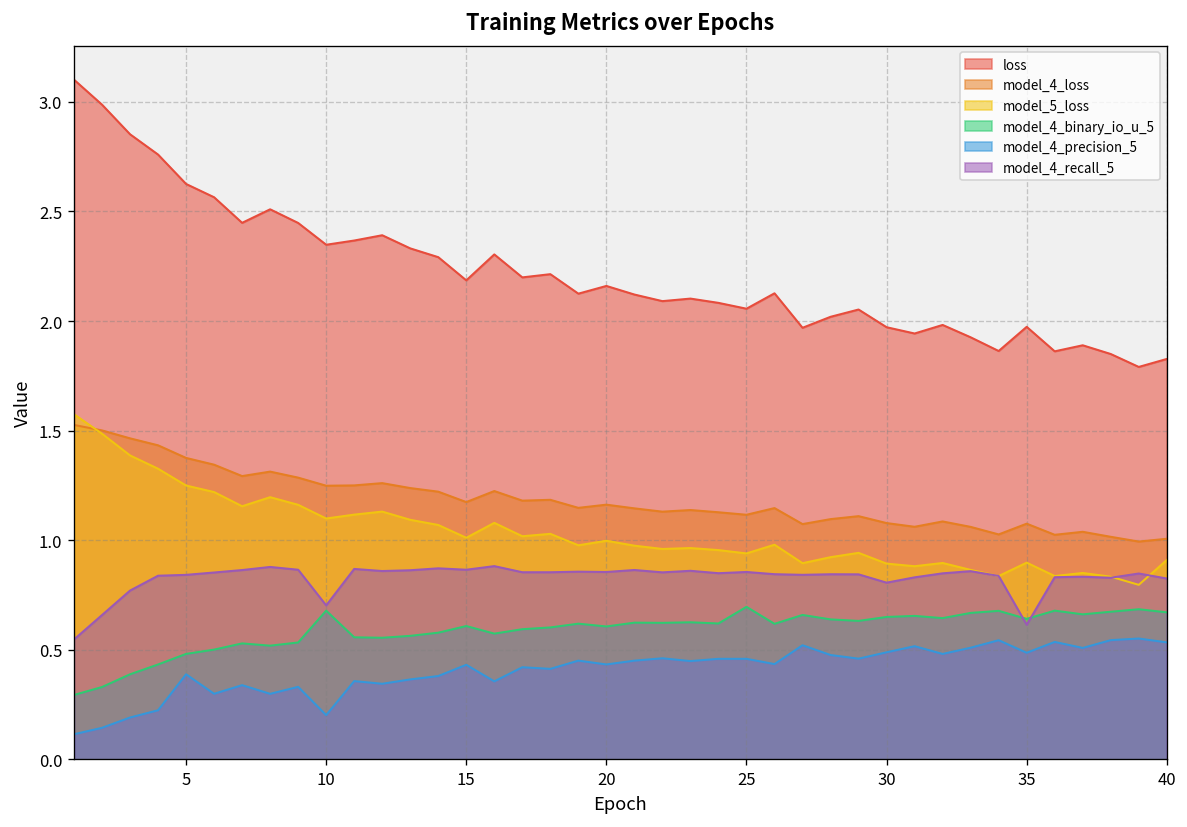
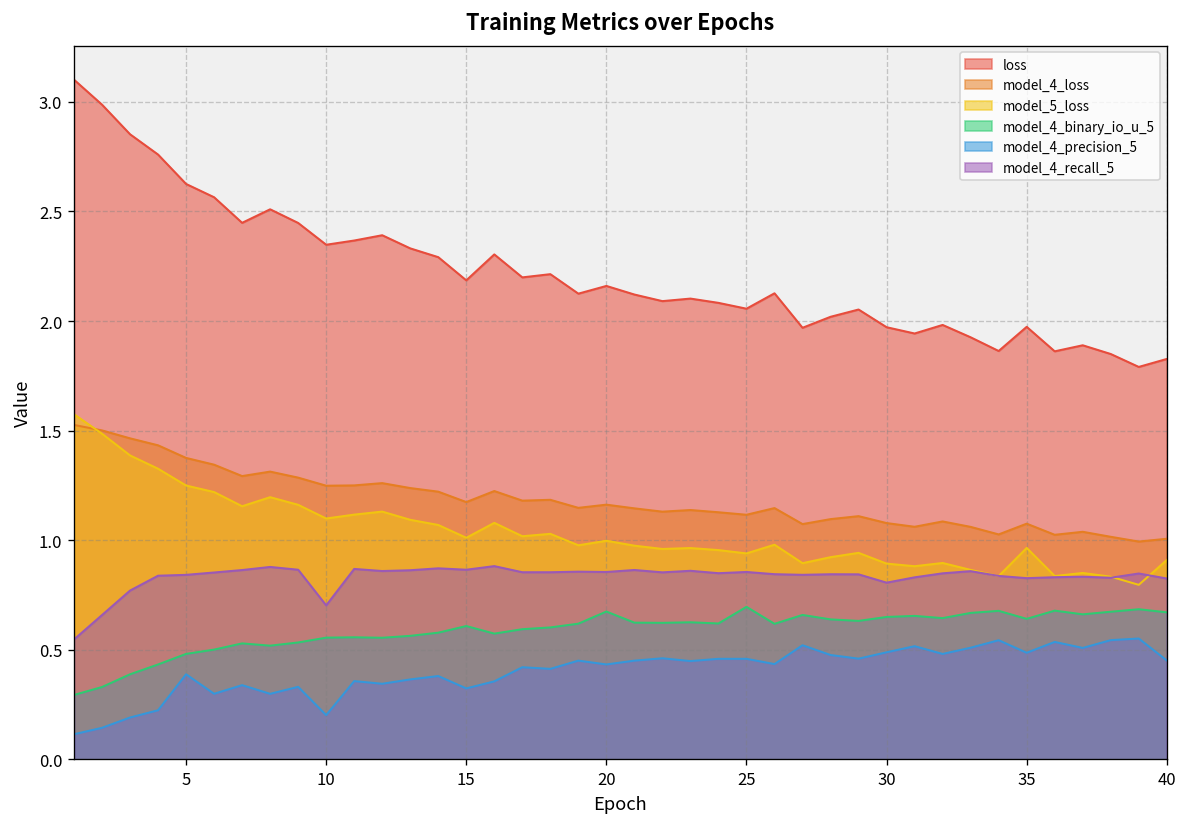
model_4_binary_io_u_5, 10: 0.68 -> 0.56
model_4_precision_5, 15: 0.43 -> 0.32
model_4_binary_io_u_5, 20: 0.61 -> 0.67
model_5_loss, 35: 0.90 -> 0.97
model_4_recall_5, 35: 0.61 -> 0.83
model_4_precision_5, 40: 0.53 -> 0.45
